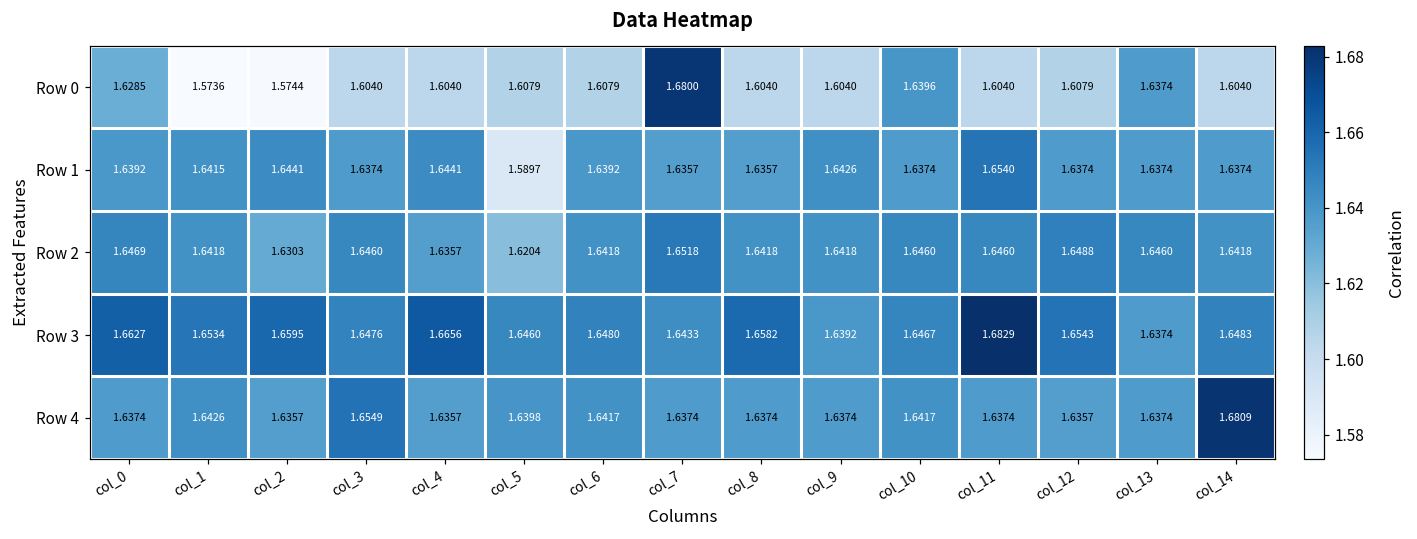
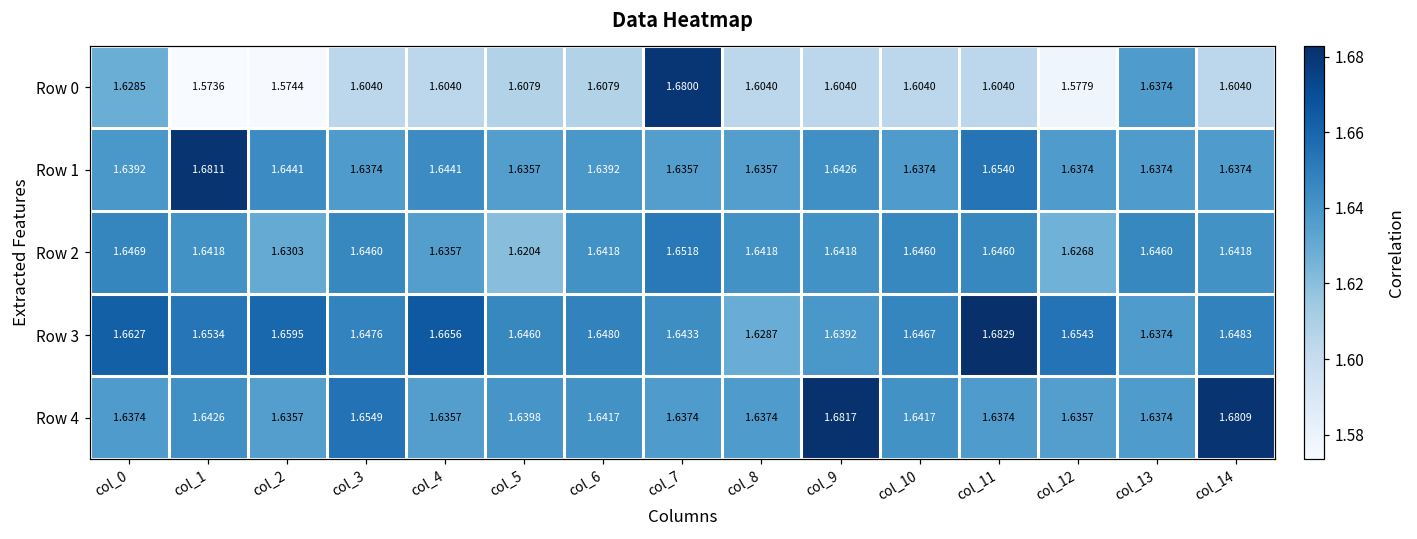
Row 0, col_10: 1.6396 -> 1.6040
Row 0, col_12: 1.6079 -> 1.5779
Row 1, col_1: 1.6415 -> 1.6811
Row 1, col_5: 1.5897 -> 1.6357
Row 2, col_12: 1.6488 -> 1.6268
Row 3, col_8: 1.6582 -> 1.6287
Row 4, col_9: 1.6374 -> 1.6817
